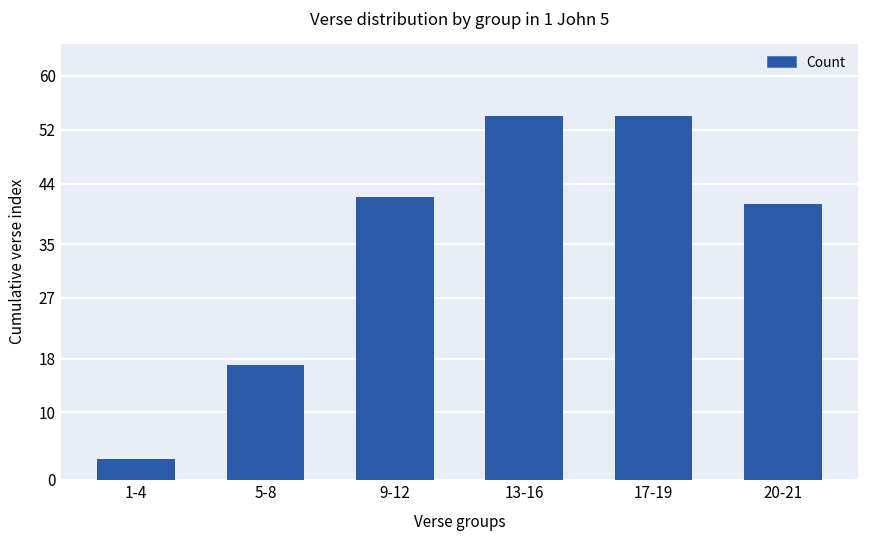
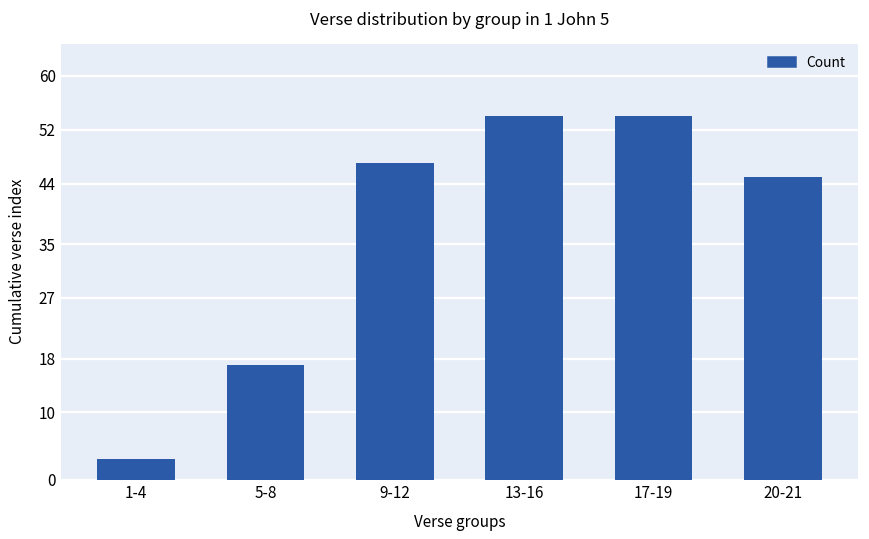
9-12: 42 -> 47
20-21: 41 -> 45
